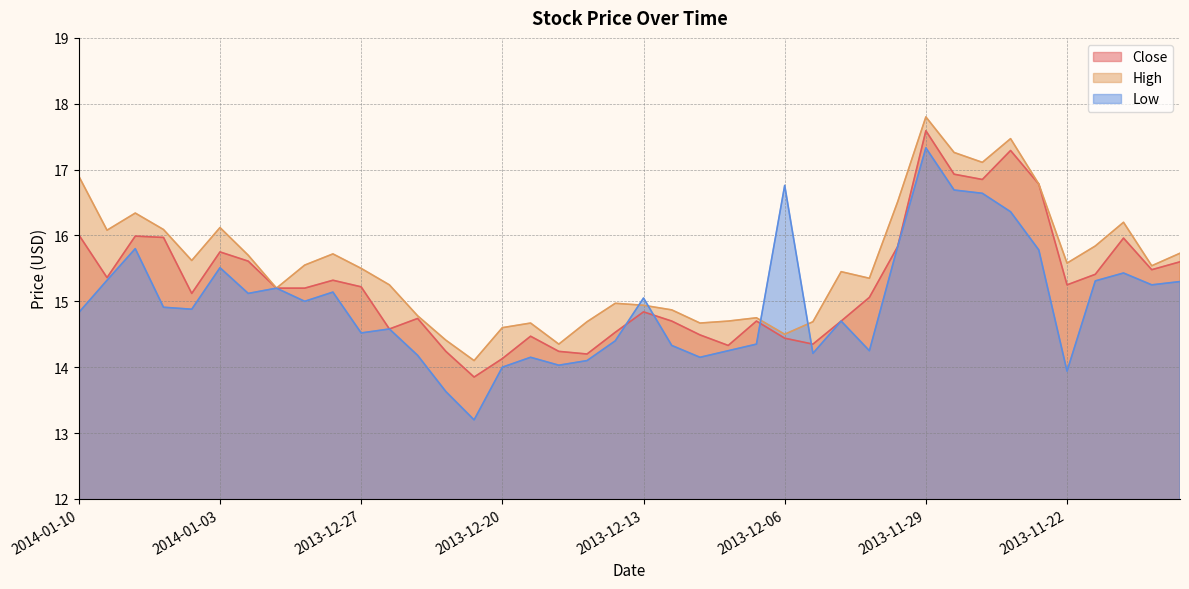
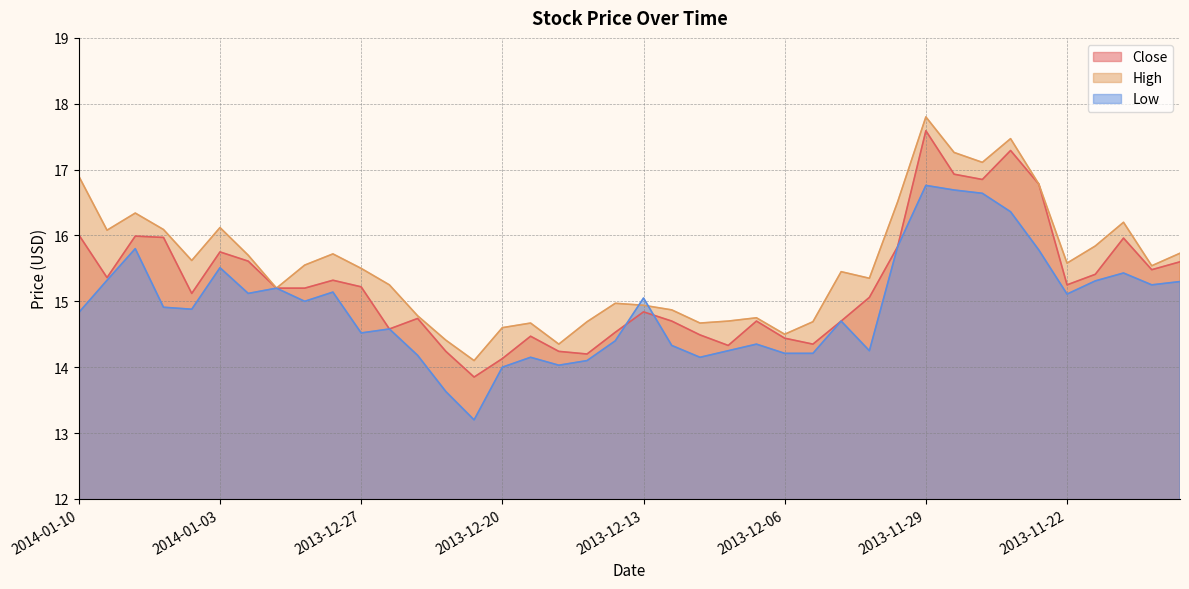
Low, 2013-12-06: 16.8 -> 14.2
Low, 2013-11-29: 17.3 -> 16.8
Low, 2013-11-22: 13.9 -> 15.1
